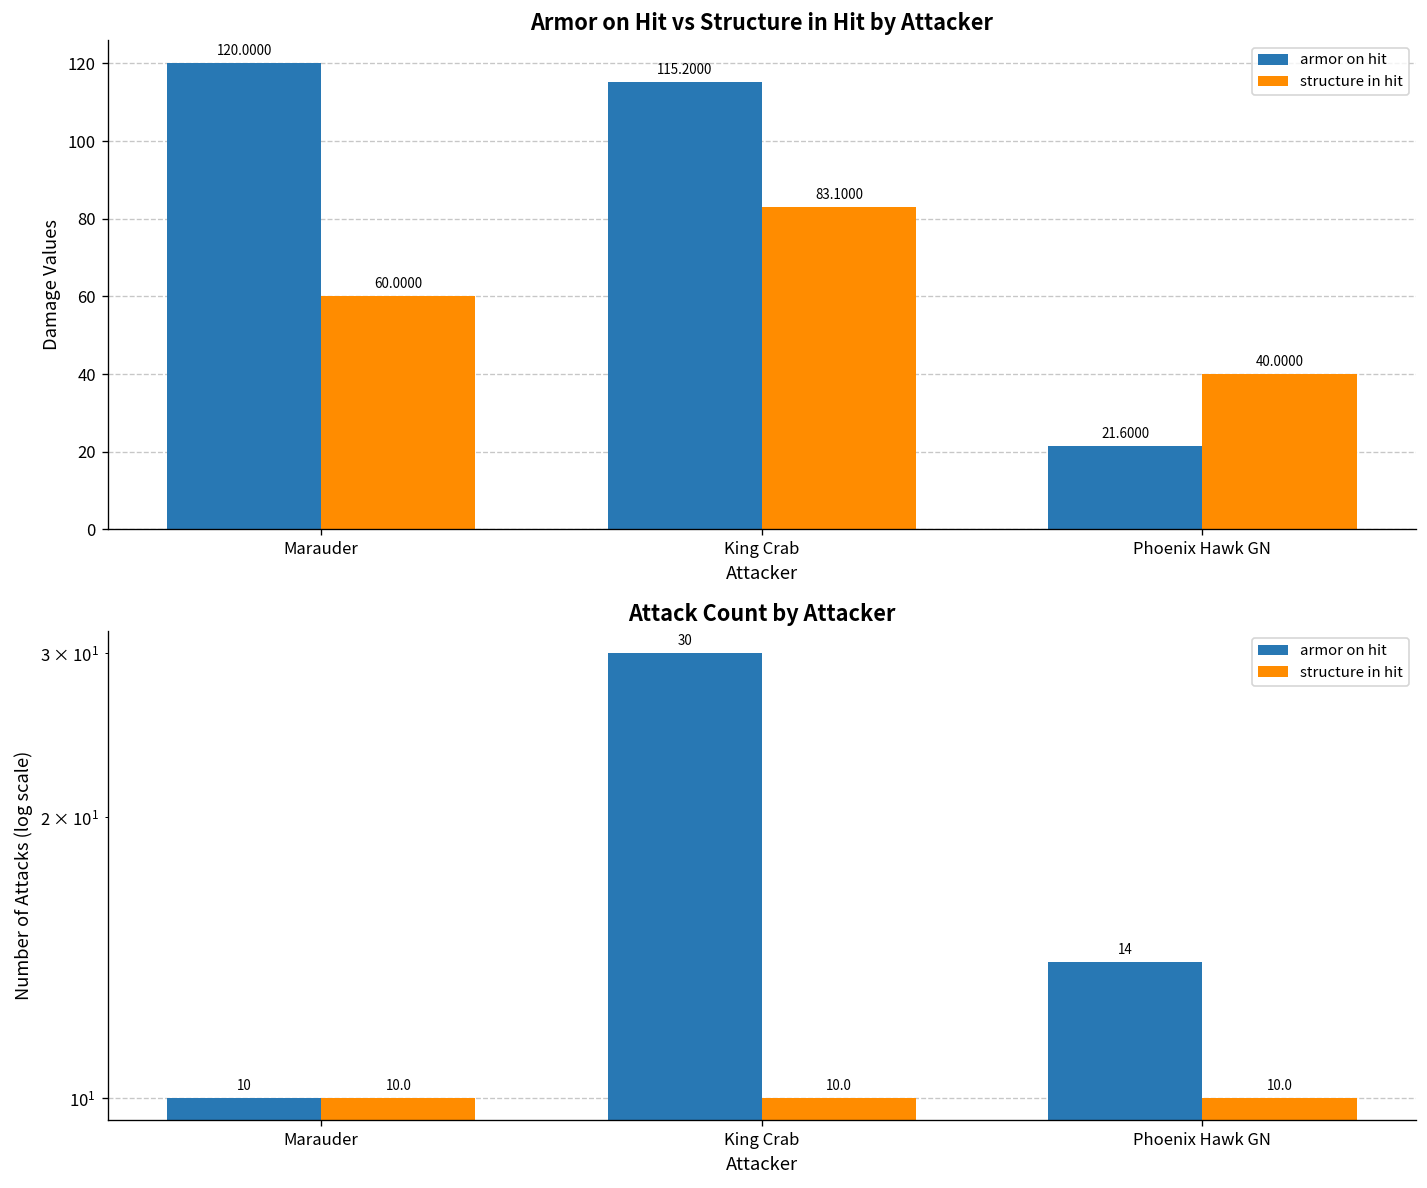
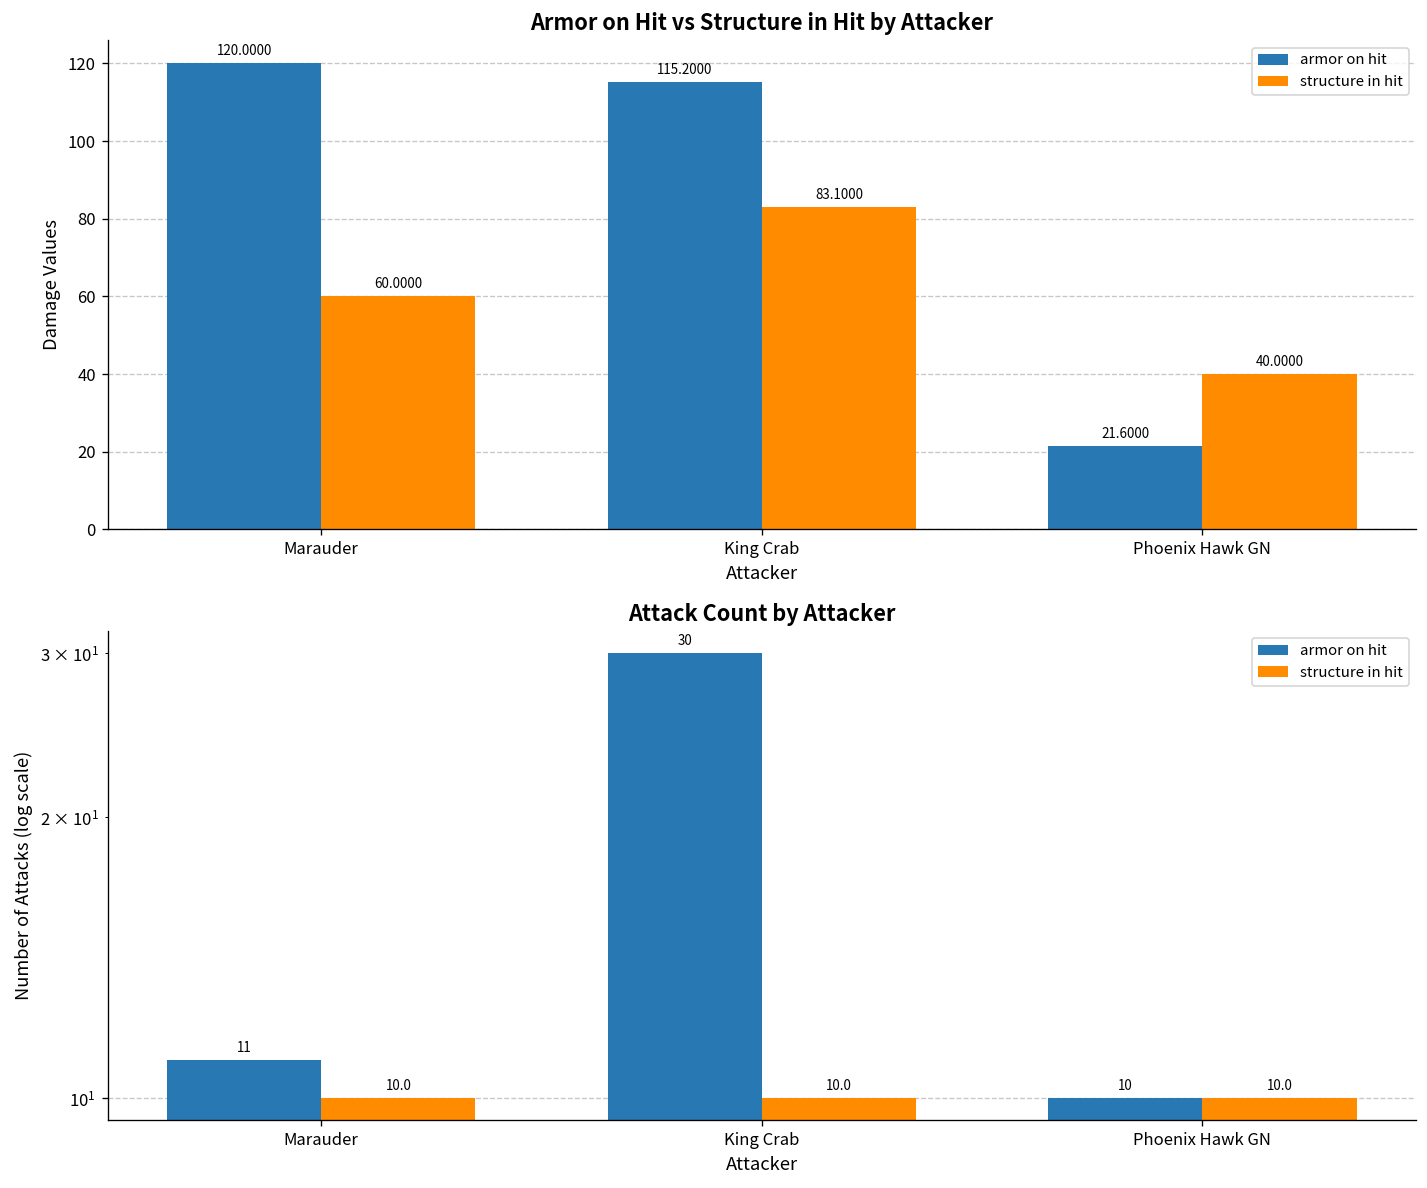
Attack Count by Attacker, armor on hit, Marauder: 10 -> 11
Attack Count by Attacker, armor on hit, Phoenix Hawk GN: 14 -> 10
